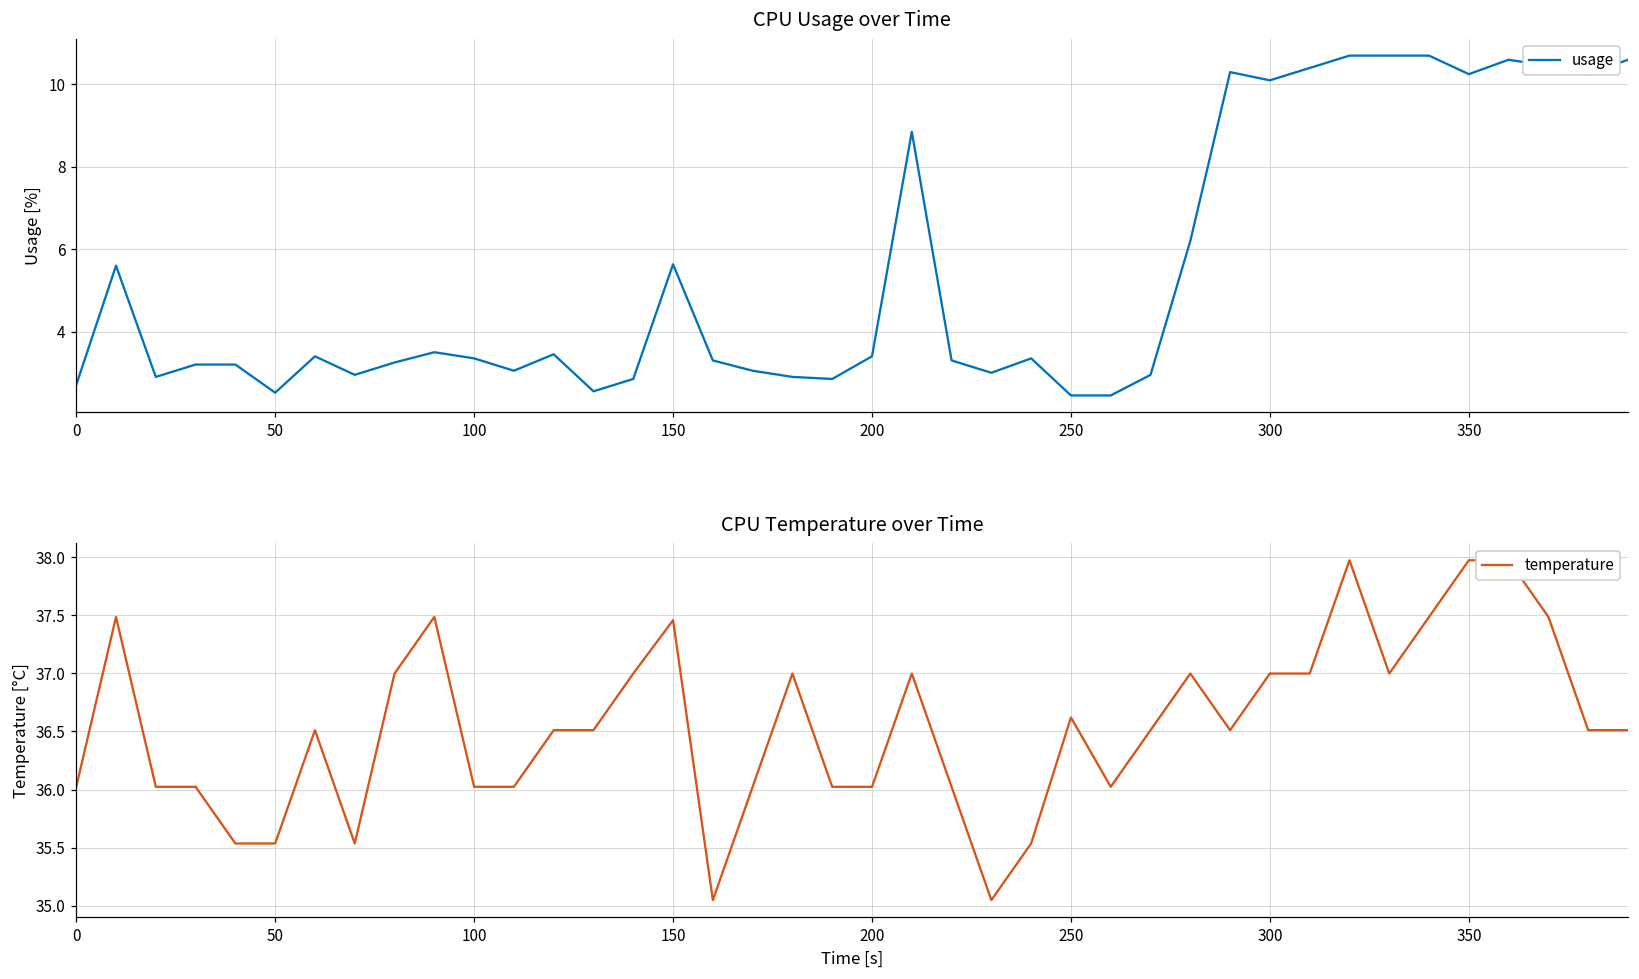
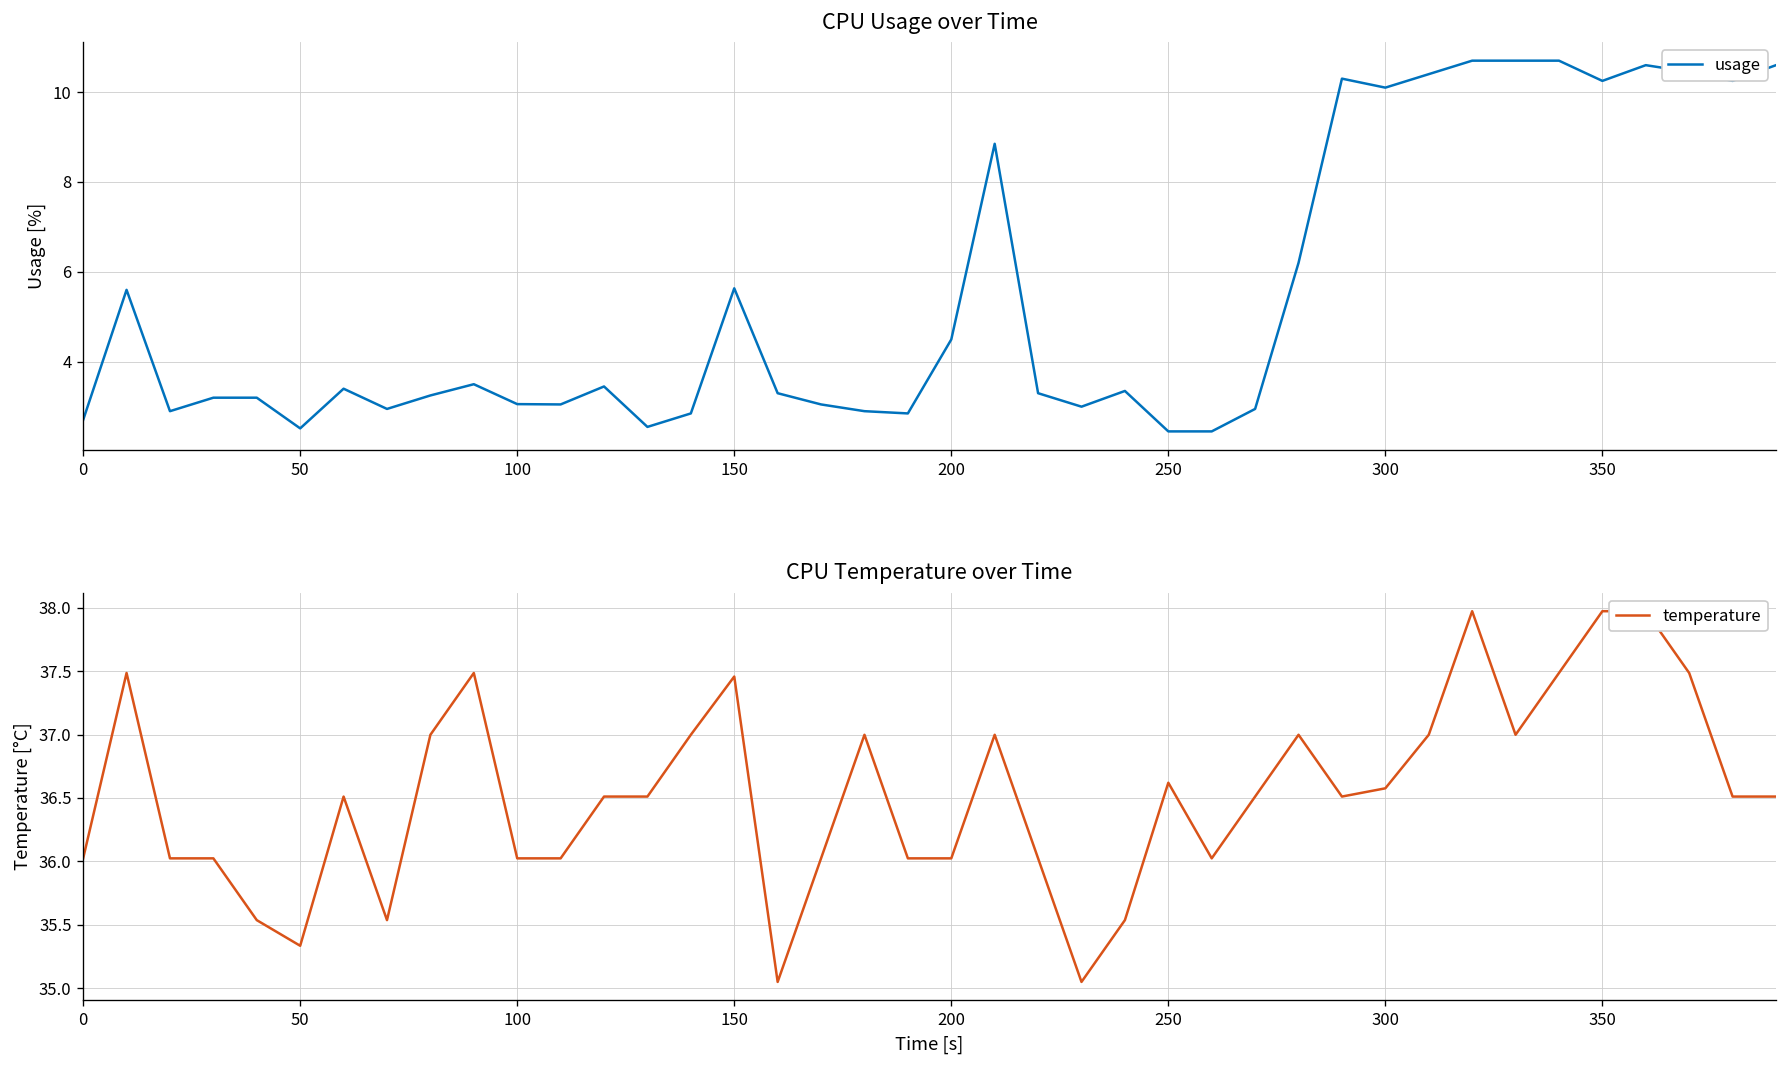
CPU Usage over Time, 100: 3.3 -> 3.1
CPU Usage over Time, 200: 3.4 -> 4.5
CPU Temperature over Time, 50: 35.54 -> 35.34
CPU Temperature over Time, 300: 37.00 -> 36.58
